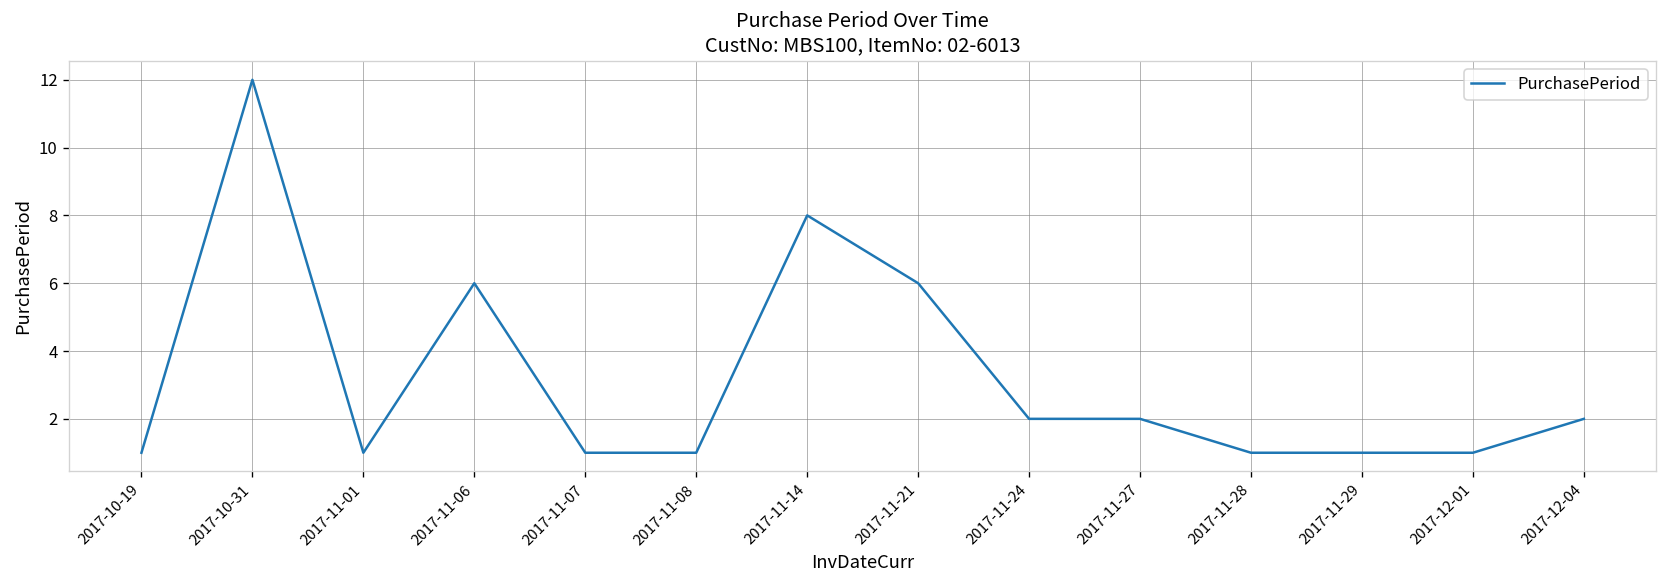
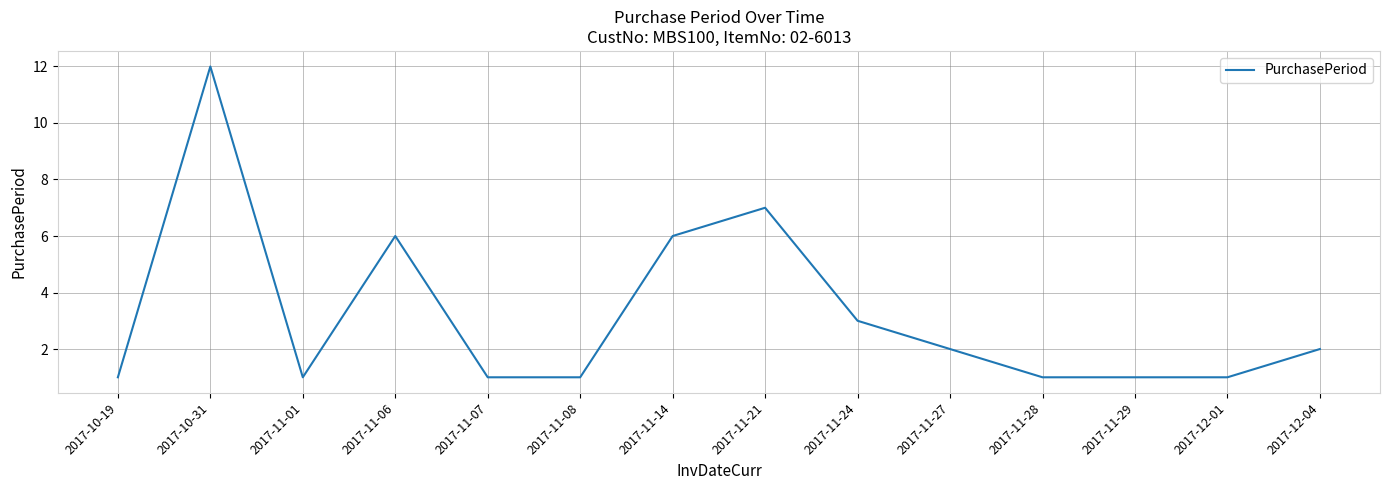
2017-11-14: 8 -> 6
2017-11-21: 6 -> 7
2017-11-24: 2 -> 3
